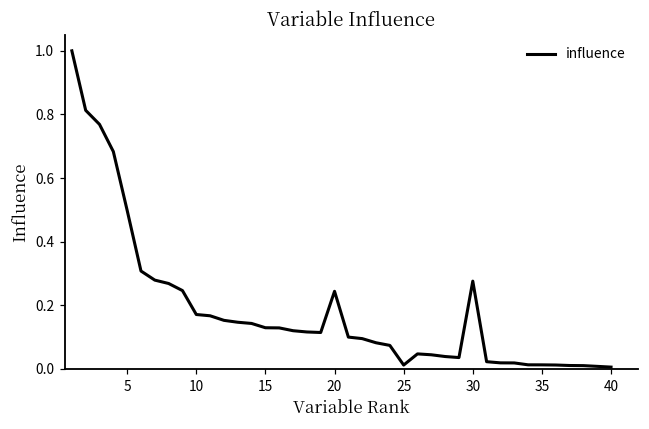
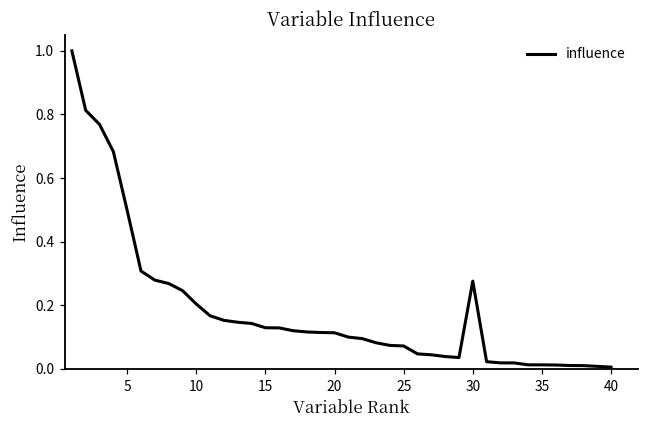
10: 0.17 -> 0.20
20: 0.24 -> 0.11
25: 0.01 -> 0.07
